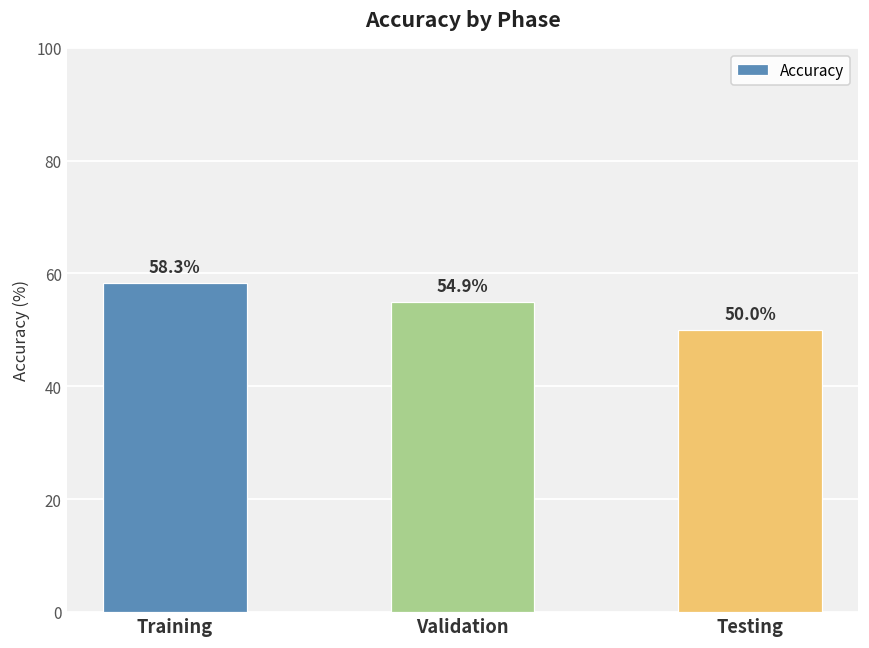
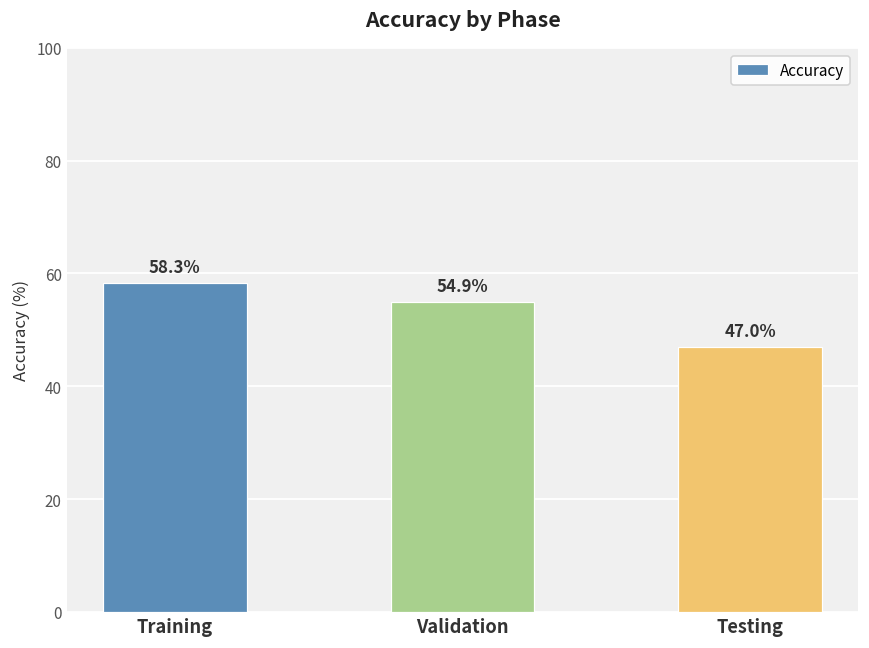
Testing: 50.0% -> 47.0%
